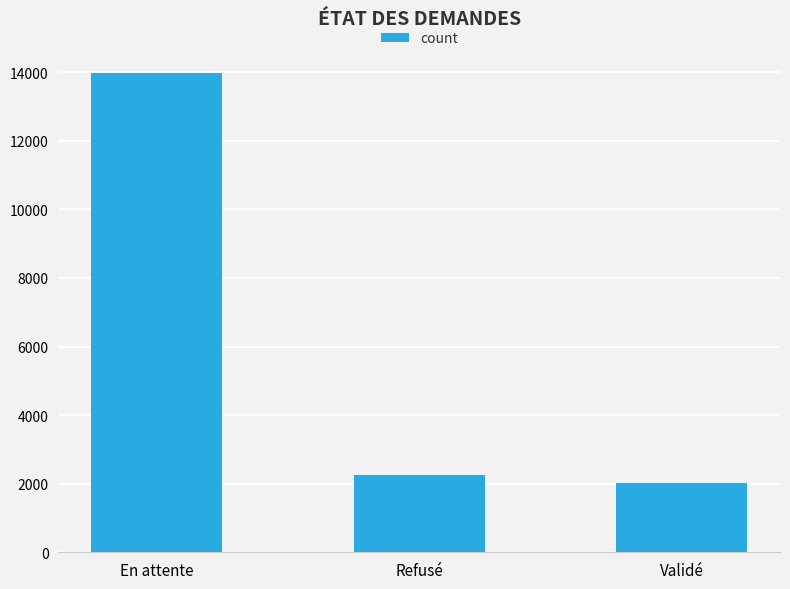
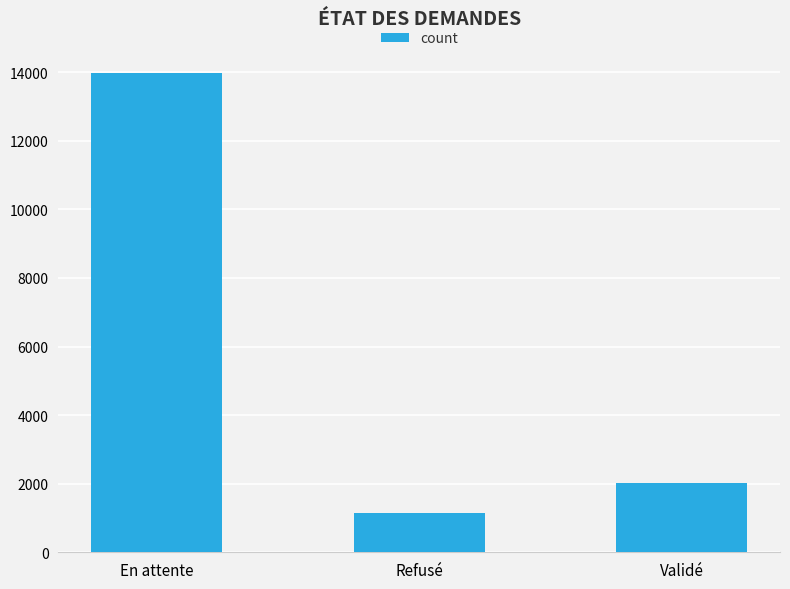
Refusé: 2200 -> 1100
